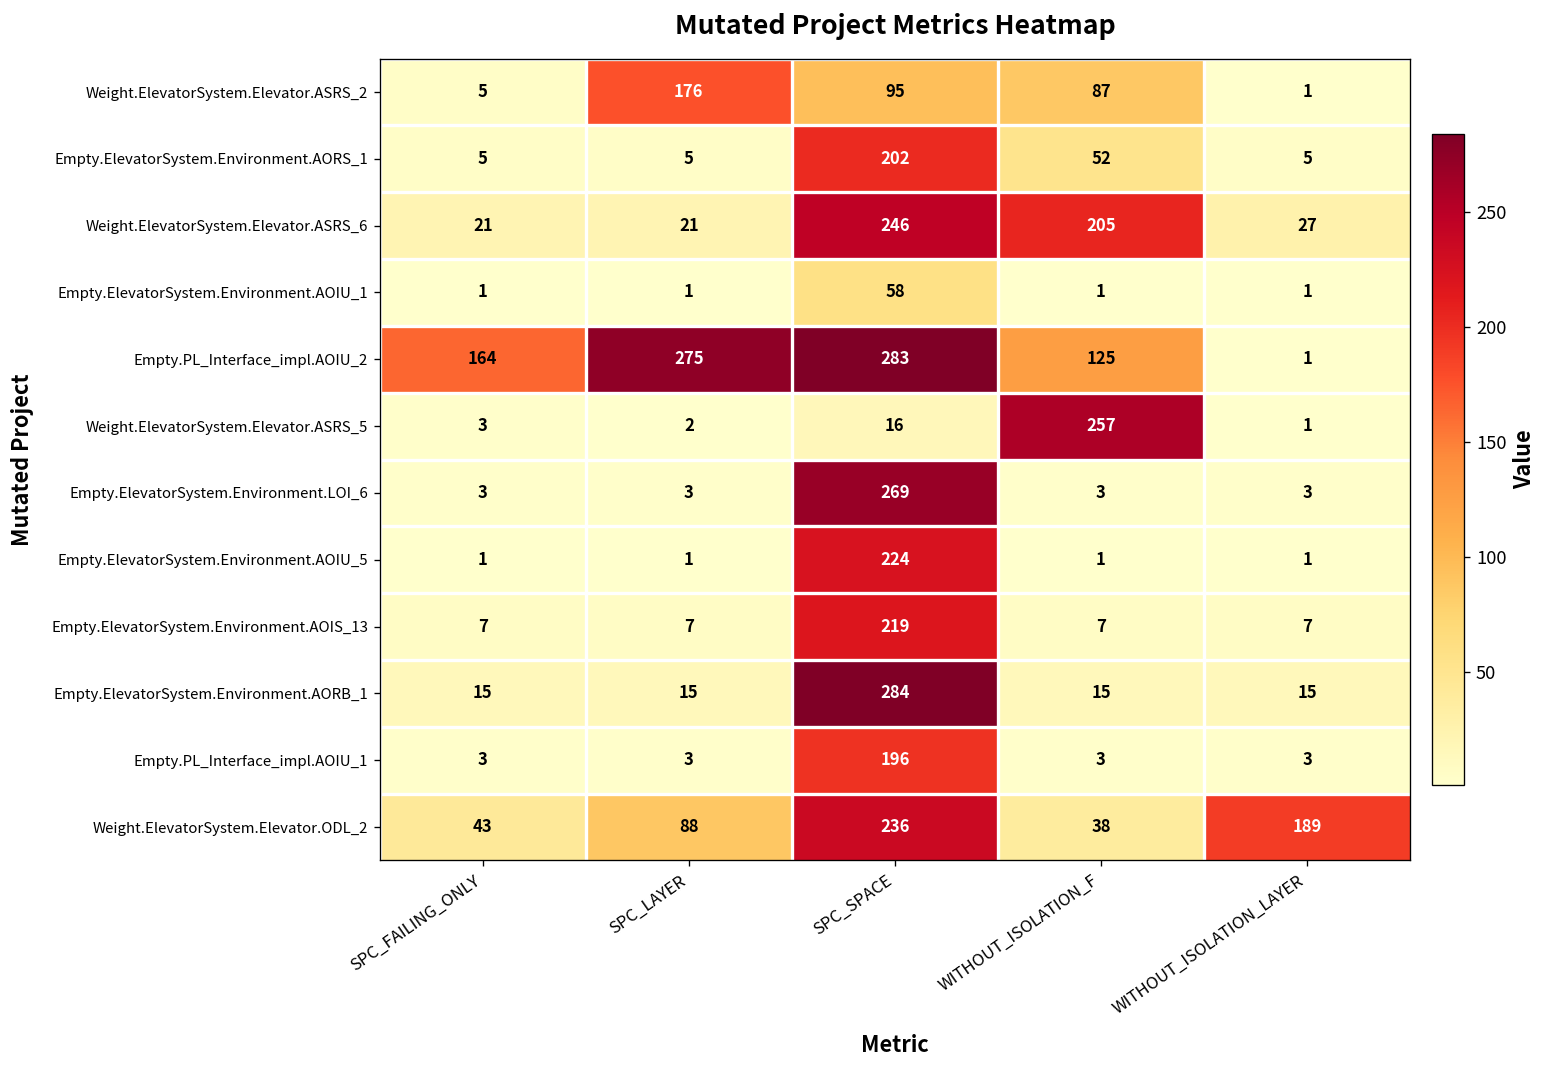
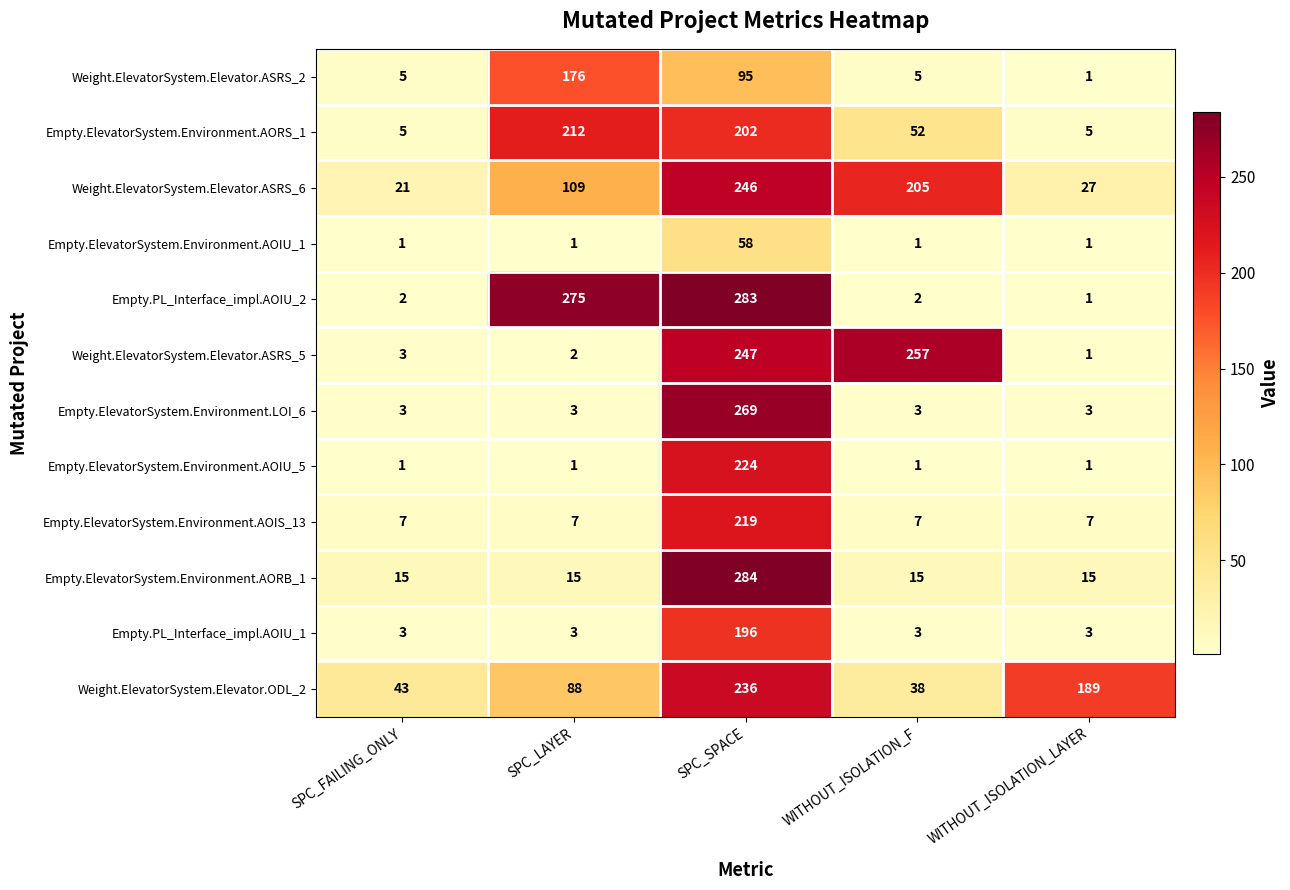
Weight.ElevatorSystem.Elevator.ASRS_2, WITHOUT_ISOLATION_F: 87 -> 5
Empty.ElevatorSystem.Environment.AORS_1, SPC_LAYER: 5 -> 212
Weight.ElevatorSystem.Elevator.ASRS_6, SPC_LAYER: 21 -> 109
Empty.PL_Interface_impl.AOIU_2, SPC_FAILING_ONLY: 164 -> 2
Empty.PL_Interface_impl.AOIU_2, WITHOUT_ISOLATION_F: 125 -> 2
Weight.ElevatorSystem.Elevator.ASRS_5, SPC_SPACE: 16 -> 247
